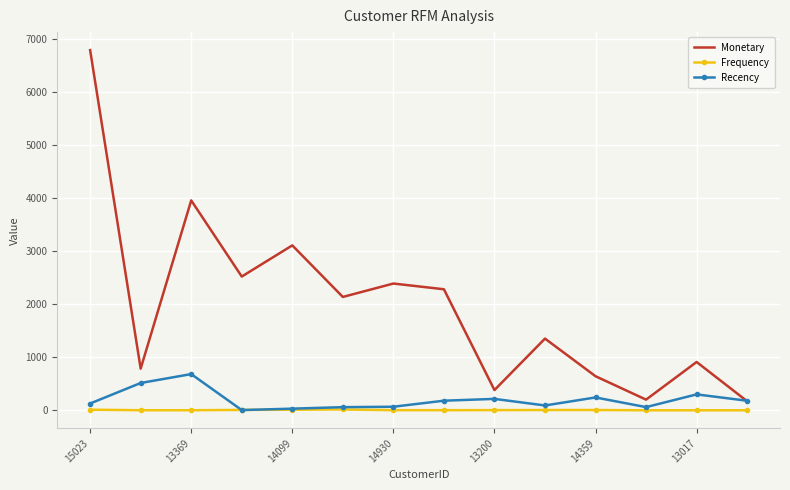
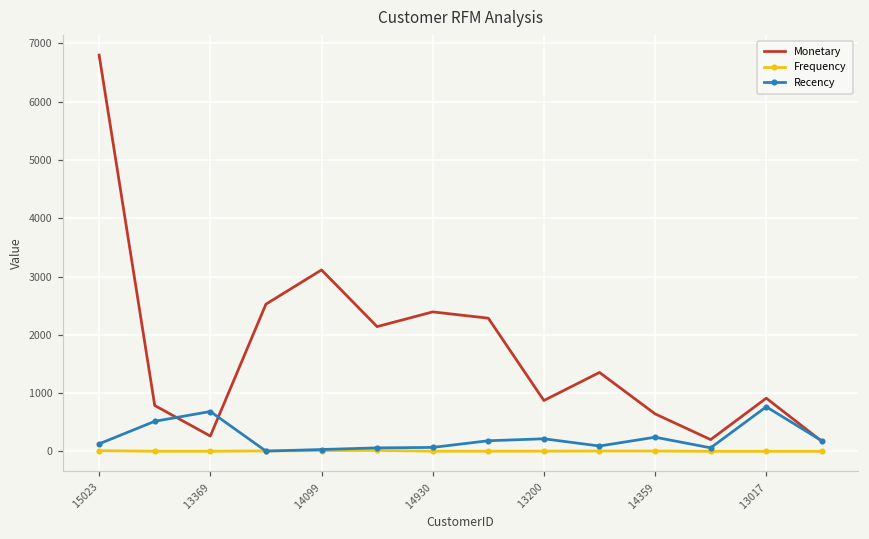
Monetary, 13369: 4000 -> 300
Monetary, 13200: 400 -> 900
Recency, 13017: 300 -> 800
